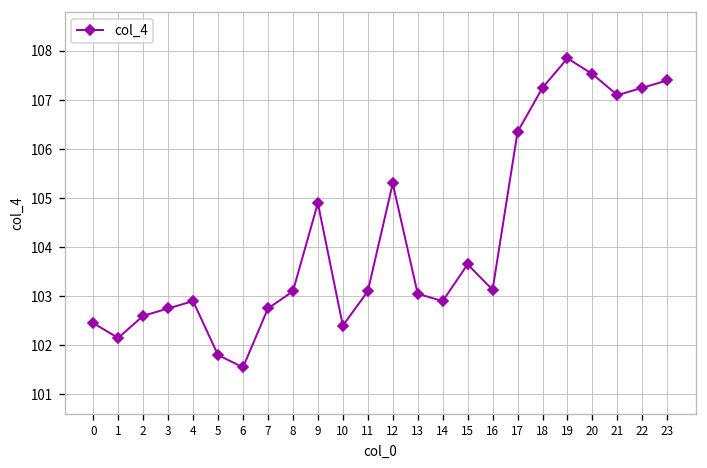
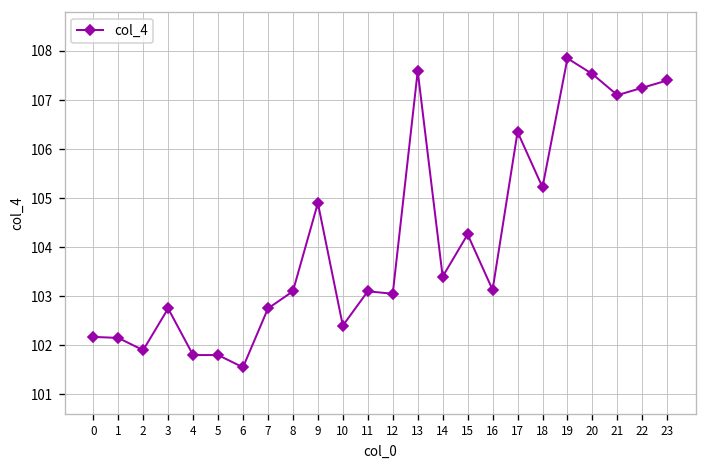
0: 102.5 -> 102.2
2: 102.6 -> 101.9
4: 102.9 -> 101.8
12: 105.3 -> 103.1
13: 103.1 -> 107.6
14: 102.9 -> 103.4
15: 103.7 -> 104.3
18: 107.3 -> 105.2
